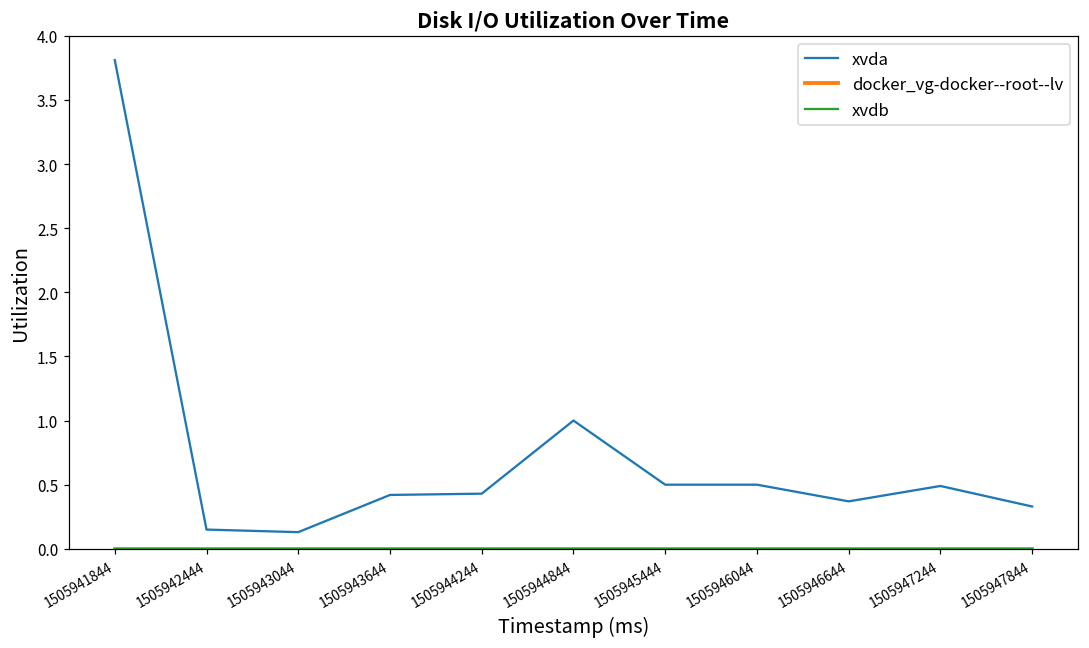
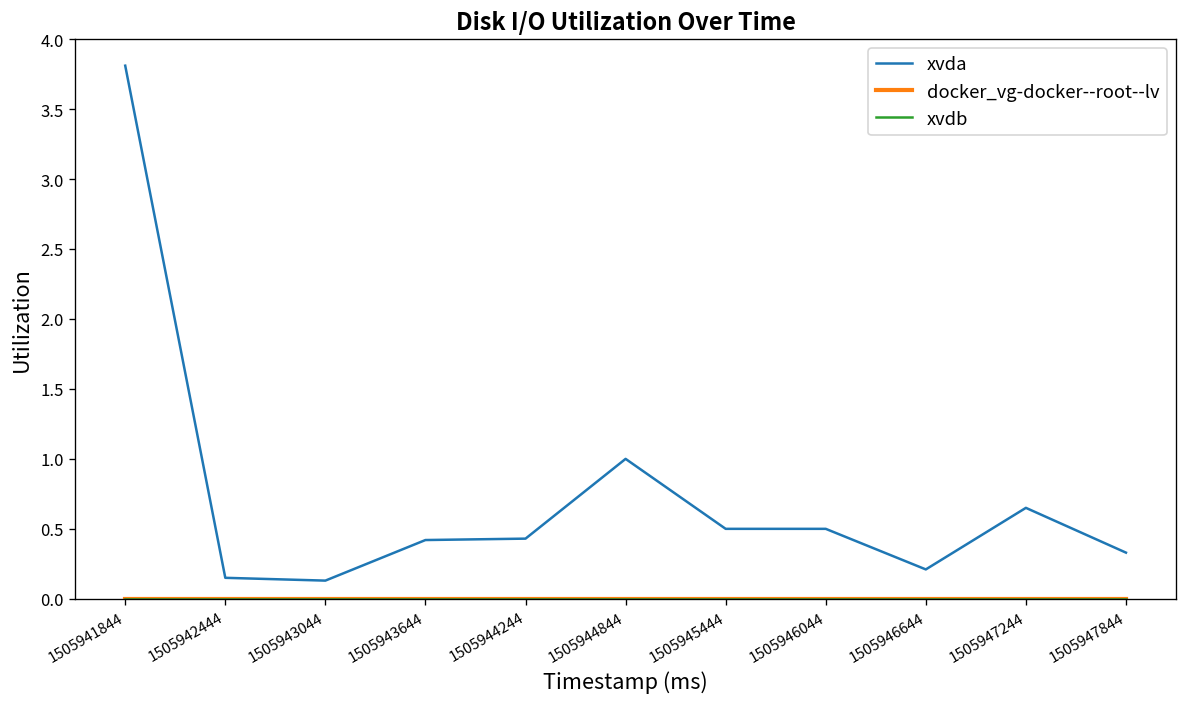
xvda, 1505946644: 0.37 -> 0.21
xvda, 1505947244: 0.49 -> 0.65
